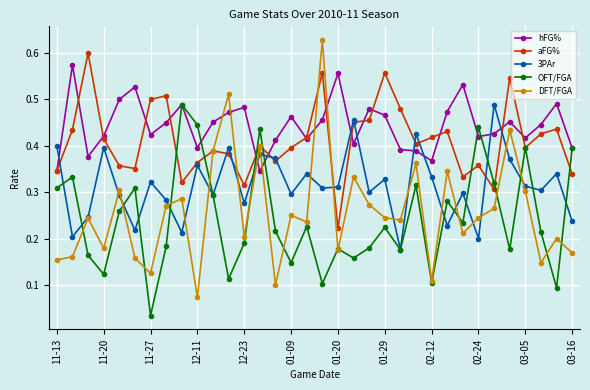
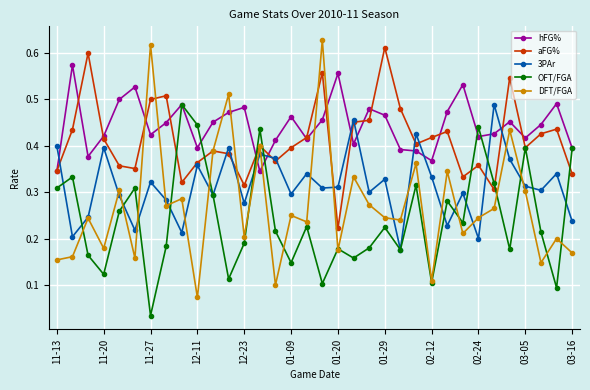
DFT/FGA, 11-27: 0.13 -> 0.62
aFG%, 01-29: 0.56 -> 0.61
